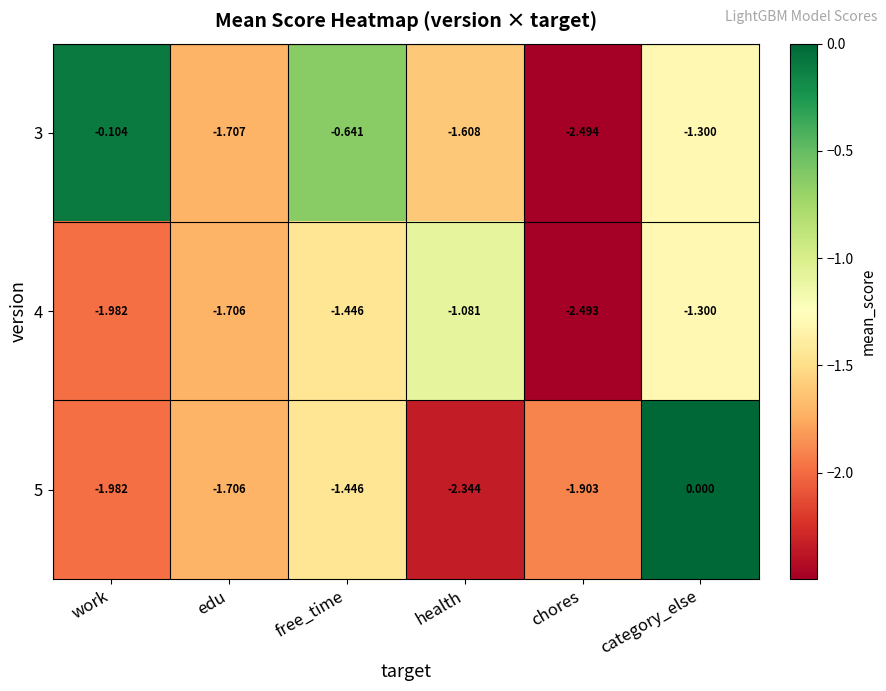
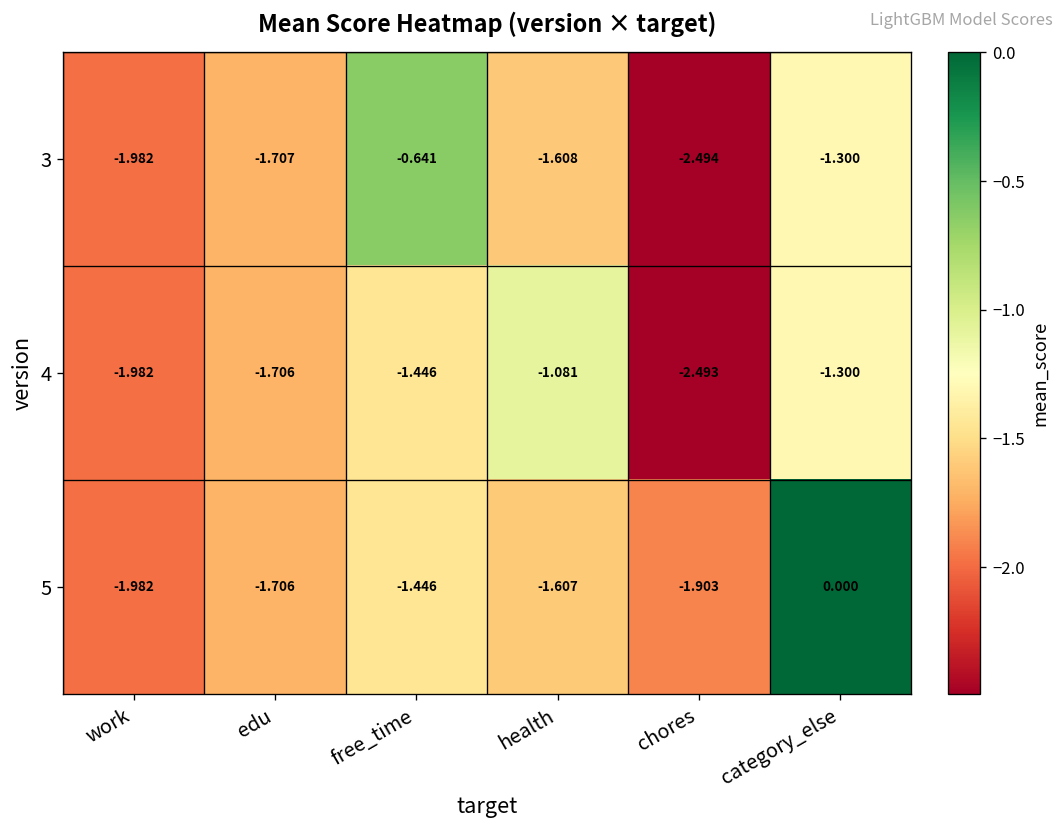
3, work: -0.104 -> -1.982
5, health: -2.344 -> -1.607
